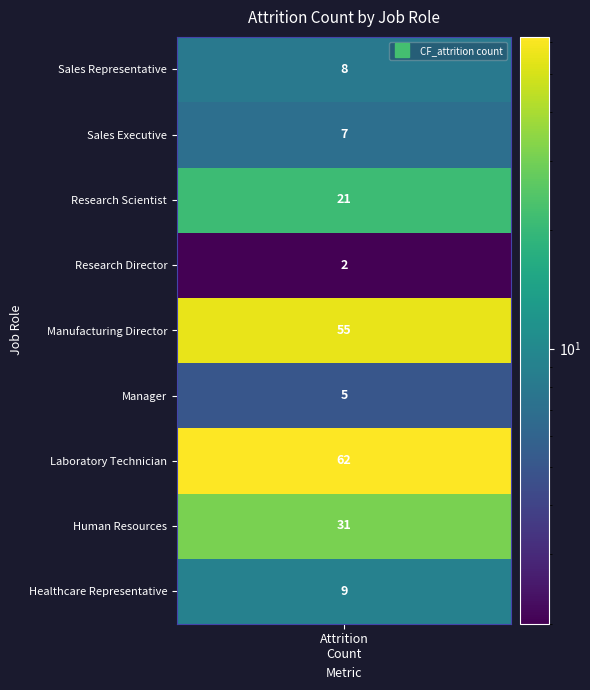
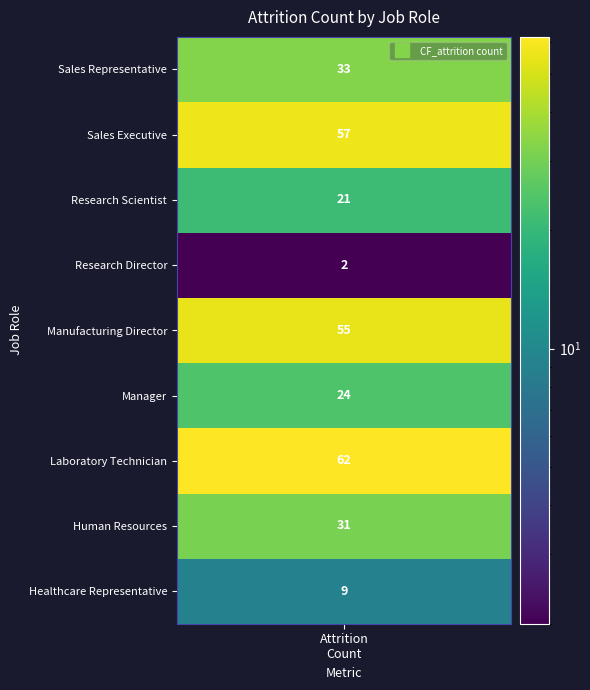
Sales Representative, Attrition Count: 8 -> 33
Sales Executive, Attrition Count: 7 -> 57
Manager, Attrition Count: 5 -> 24
